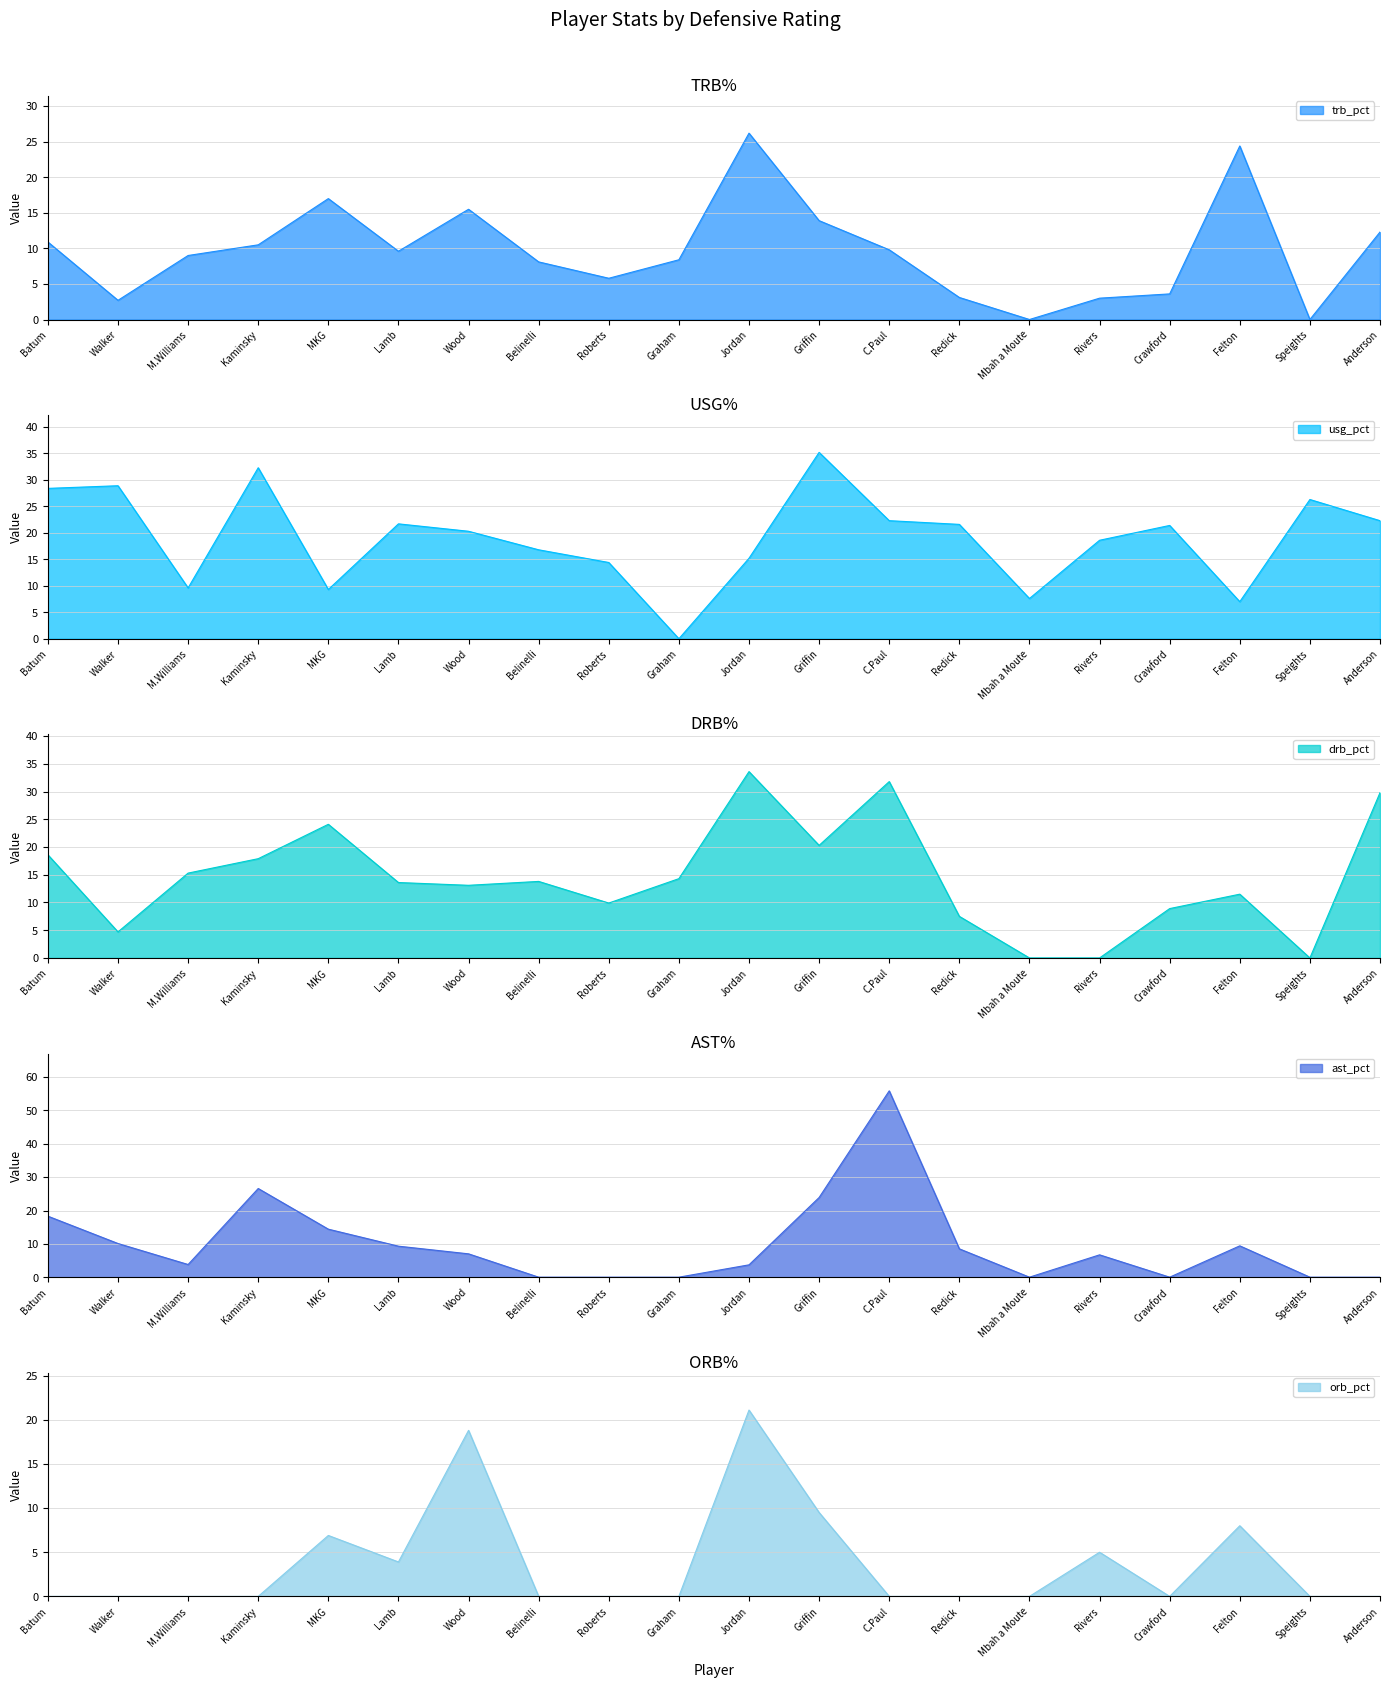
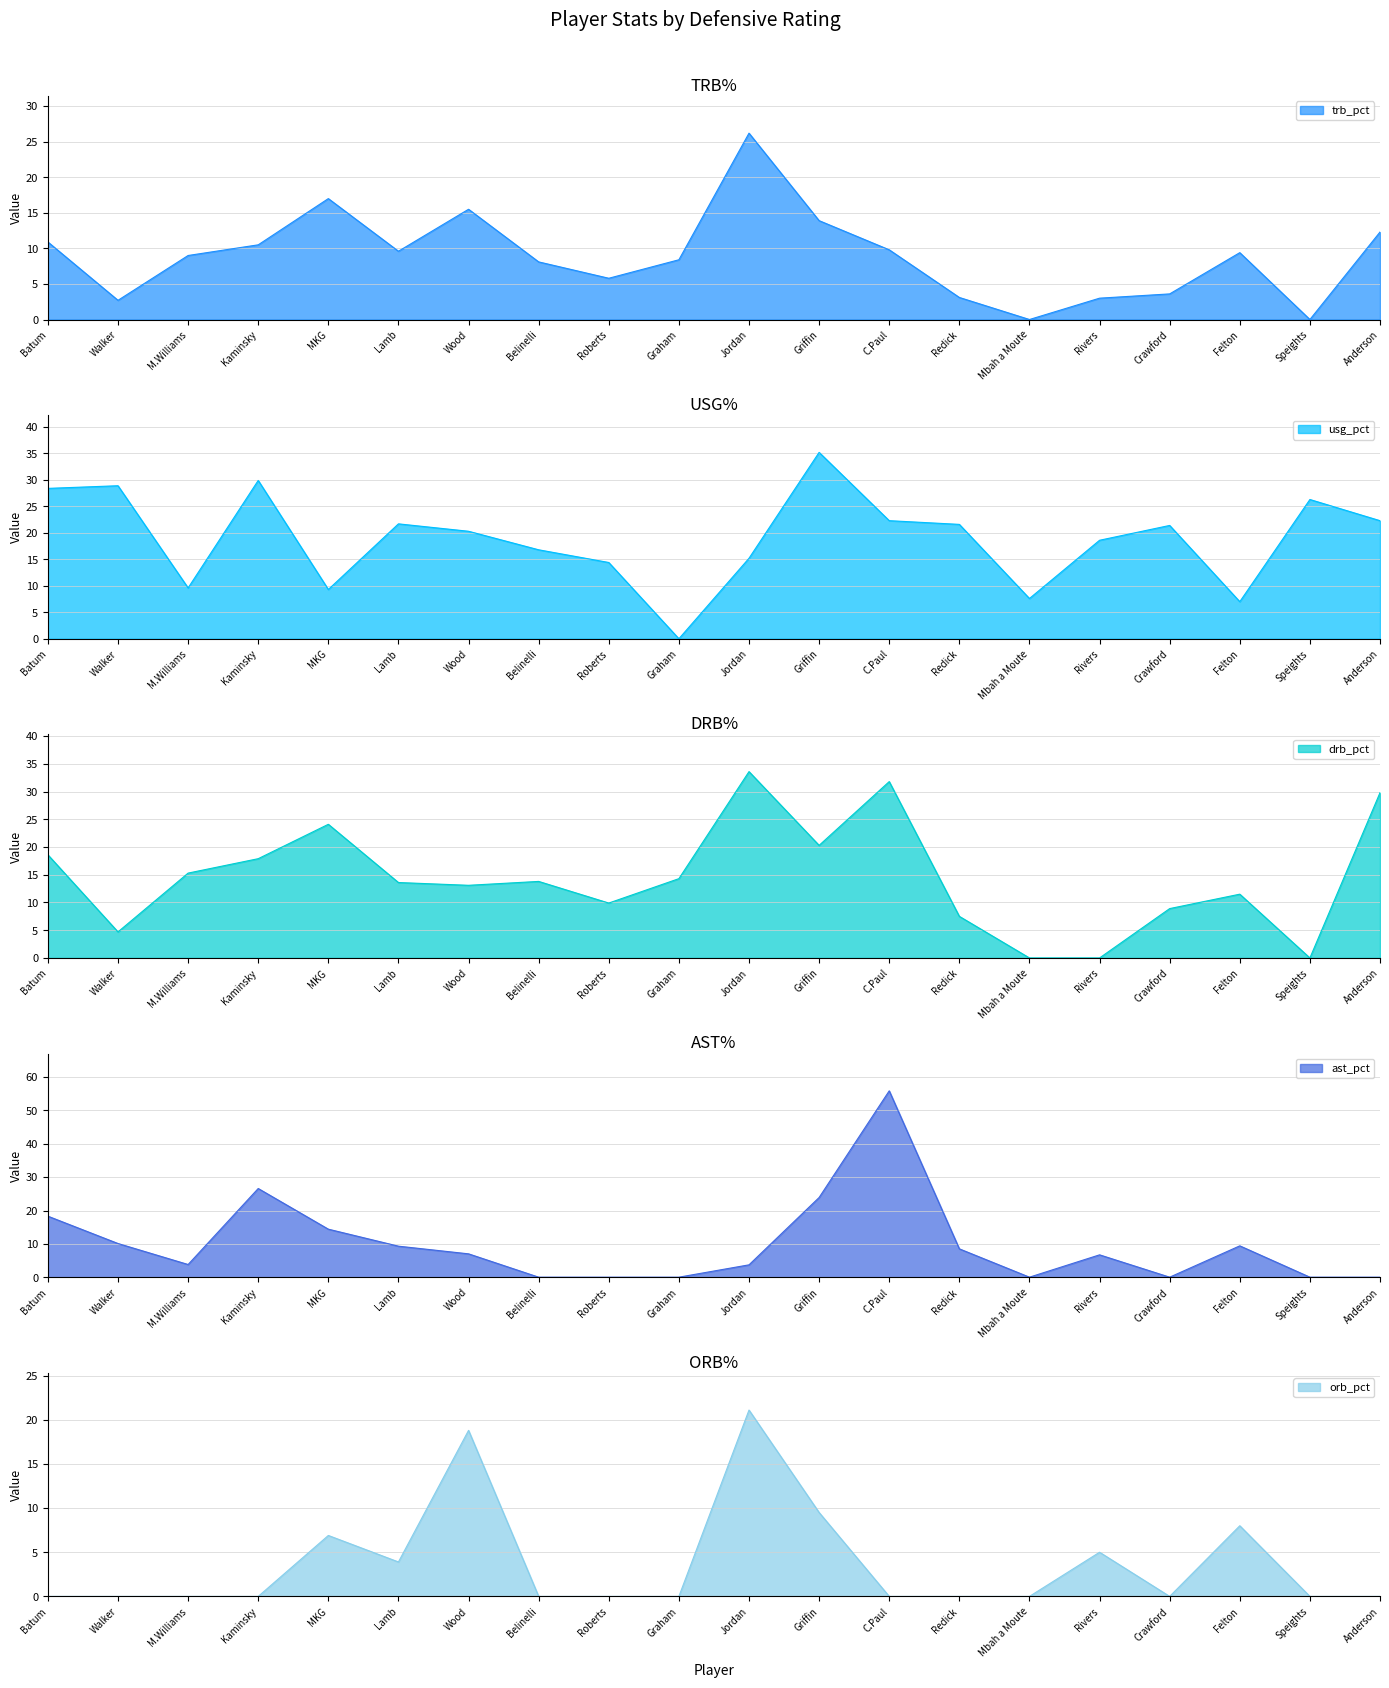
TRB%, Felton: 24 -> 9
USG%, Kaminsky: 32 -> 30
